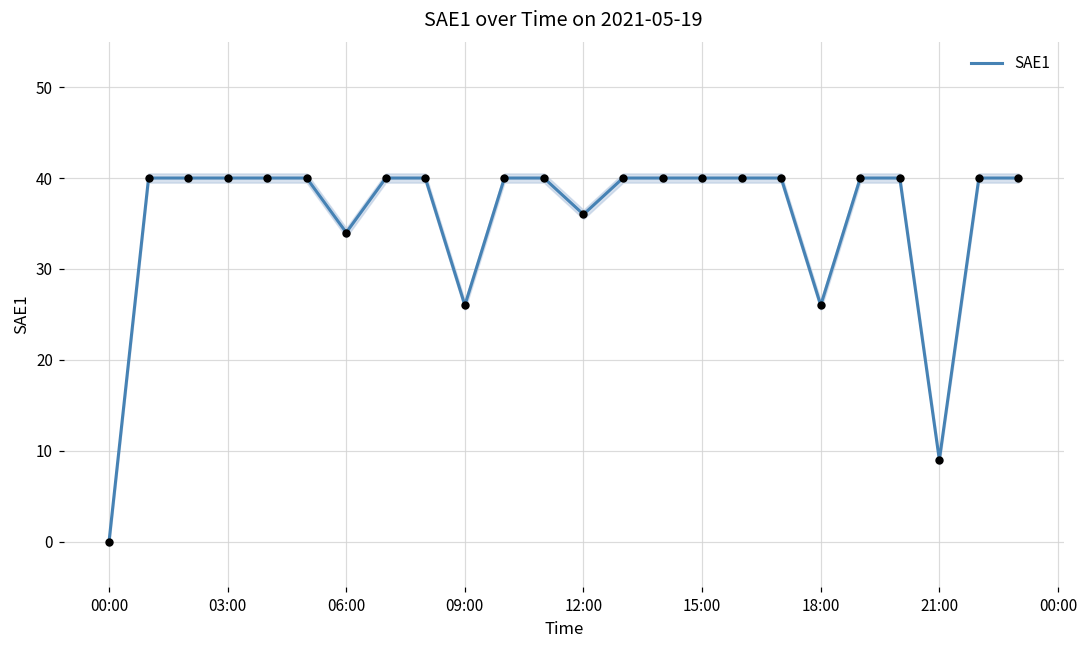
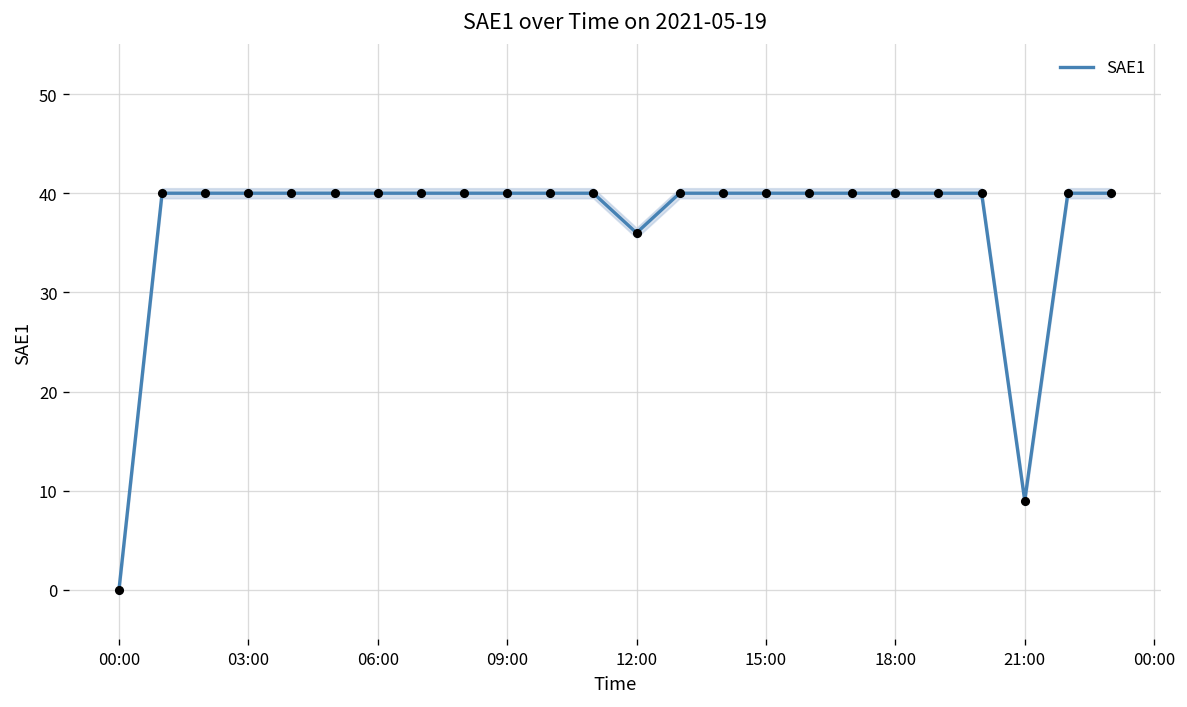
SAE1, 06:00: 34 -> 40
SAE1, 09:00: 26 -> 40
SAE1, 18:00: 26 -> 40
